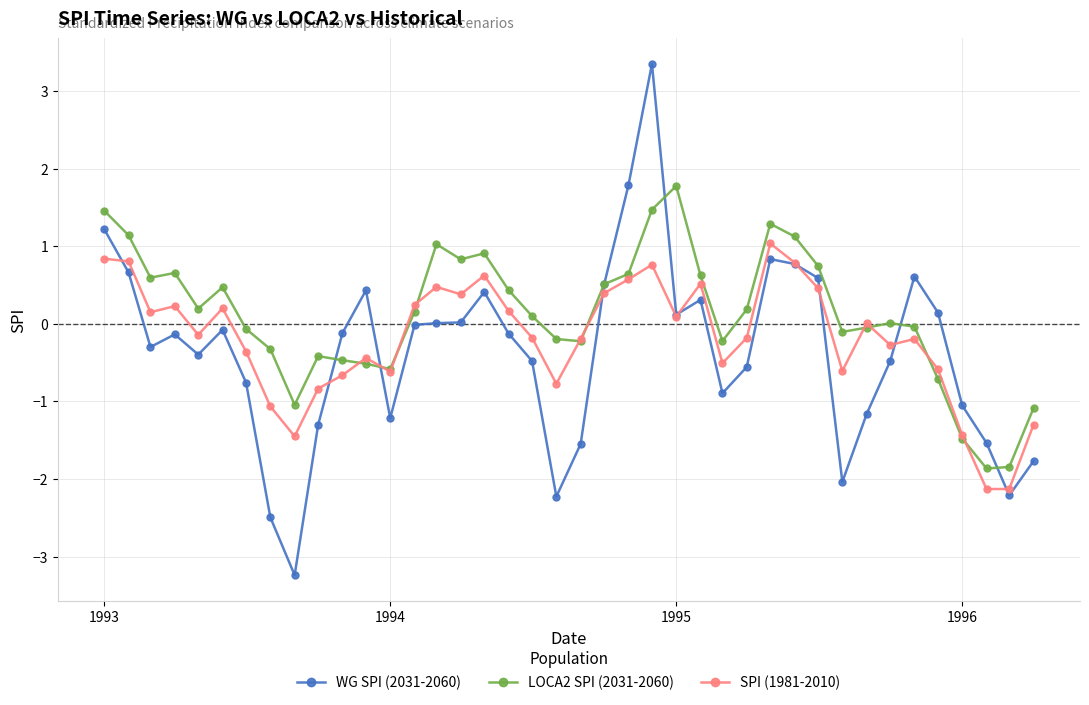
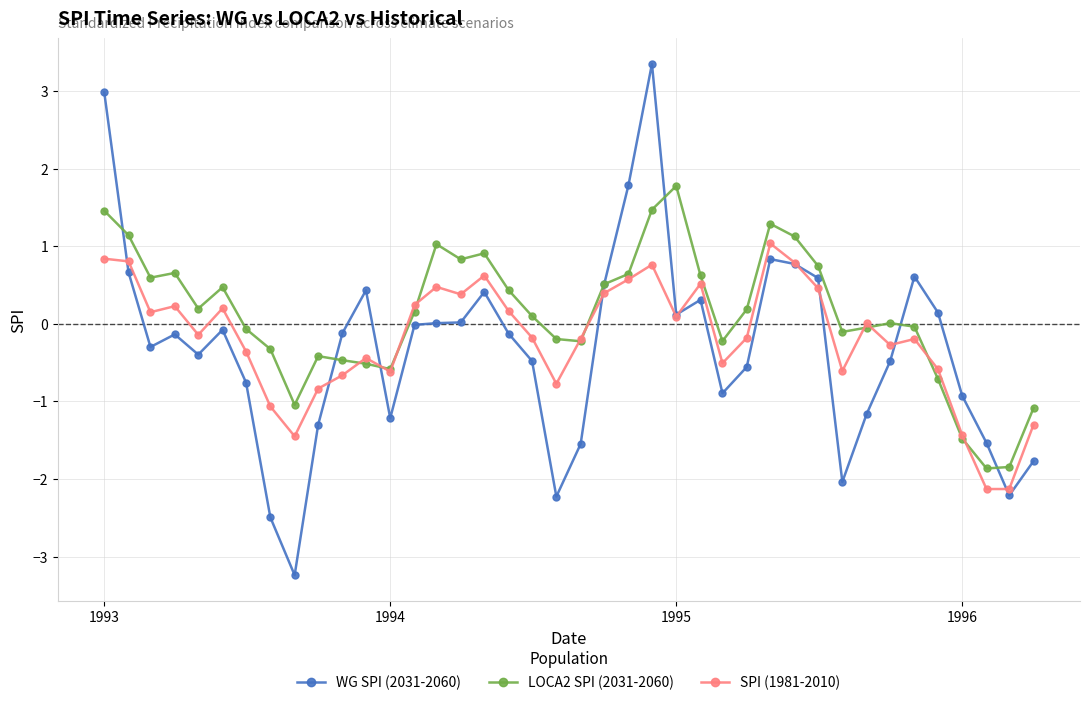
WG SPI (2031-2060), 1993: 1.2 -> 3.0
WG SPI (2031-2060), 1996: -1.1 -> -0.9
